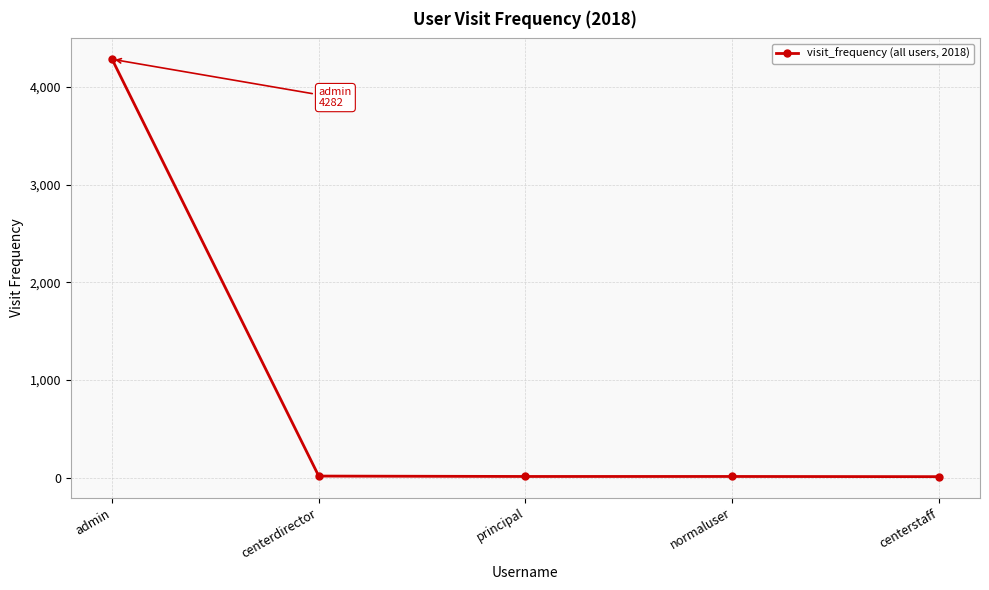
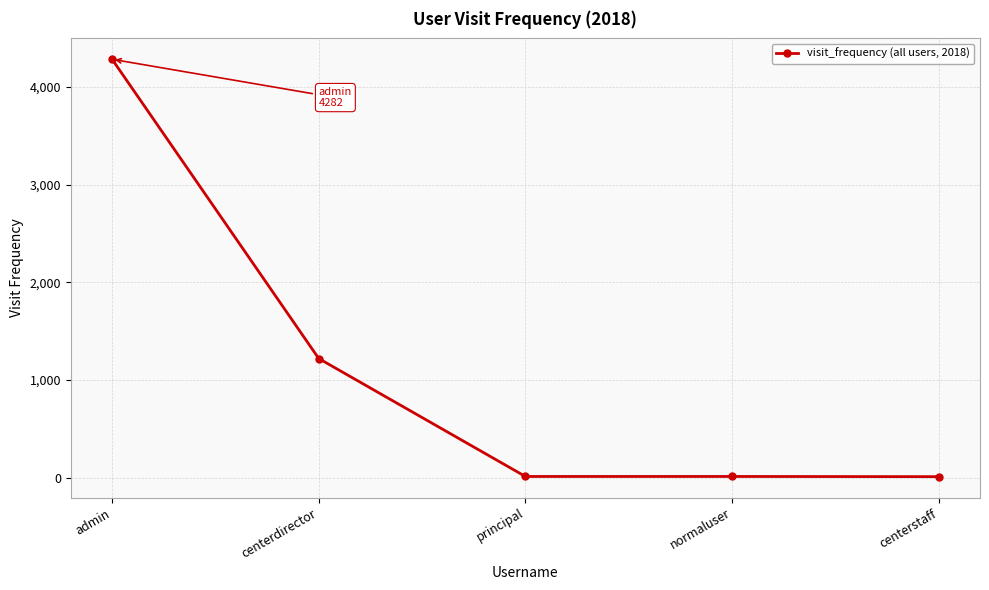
centerdirector: 0 -> 1,200
